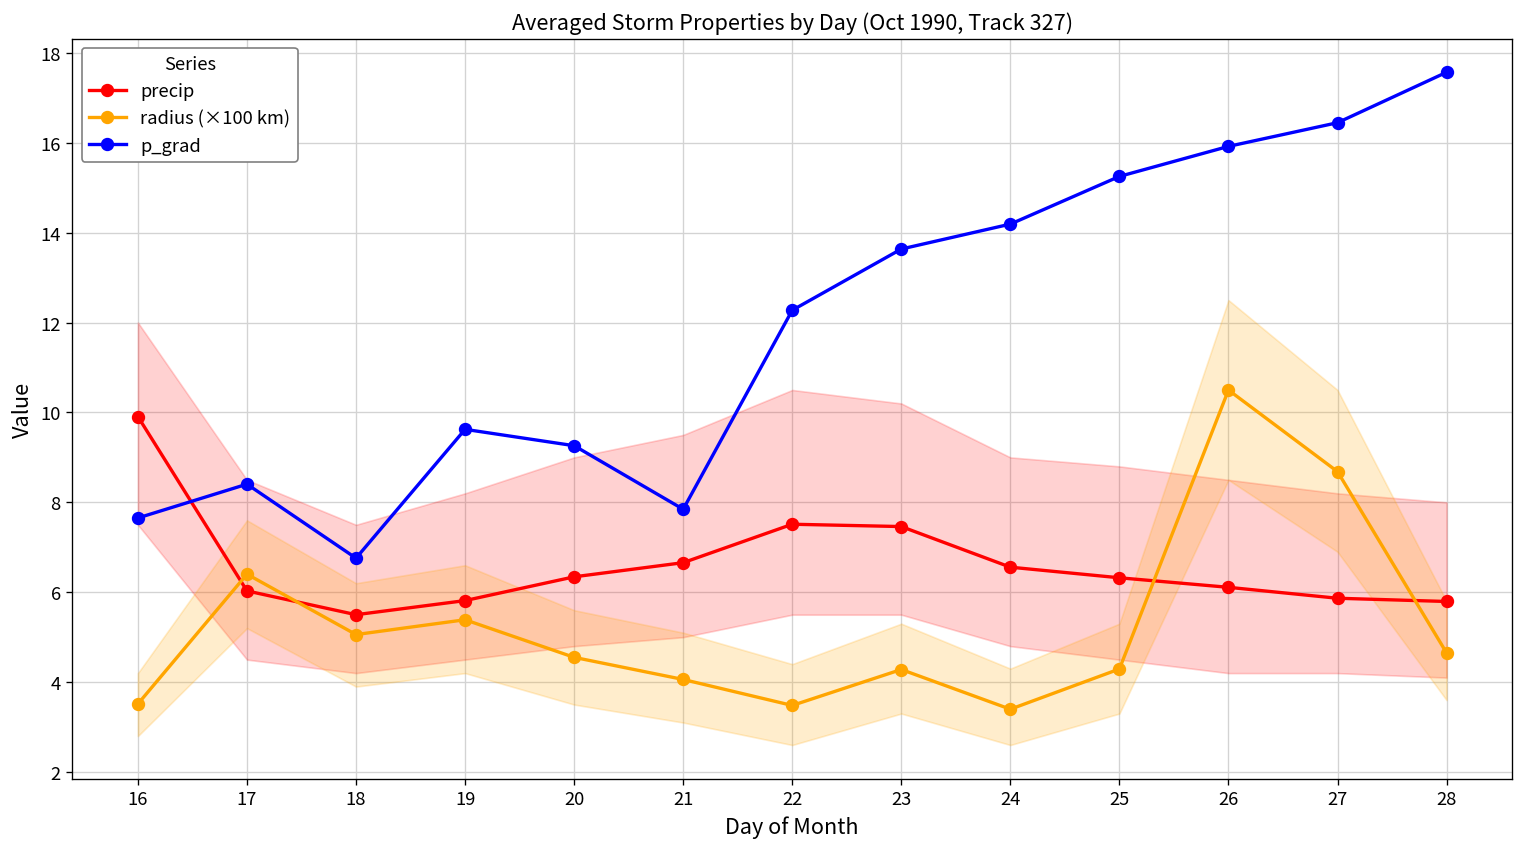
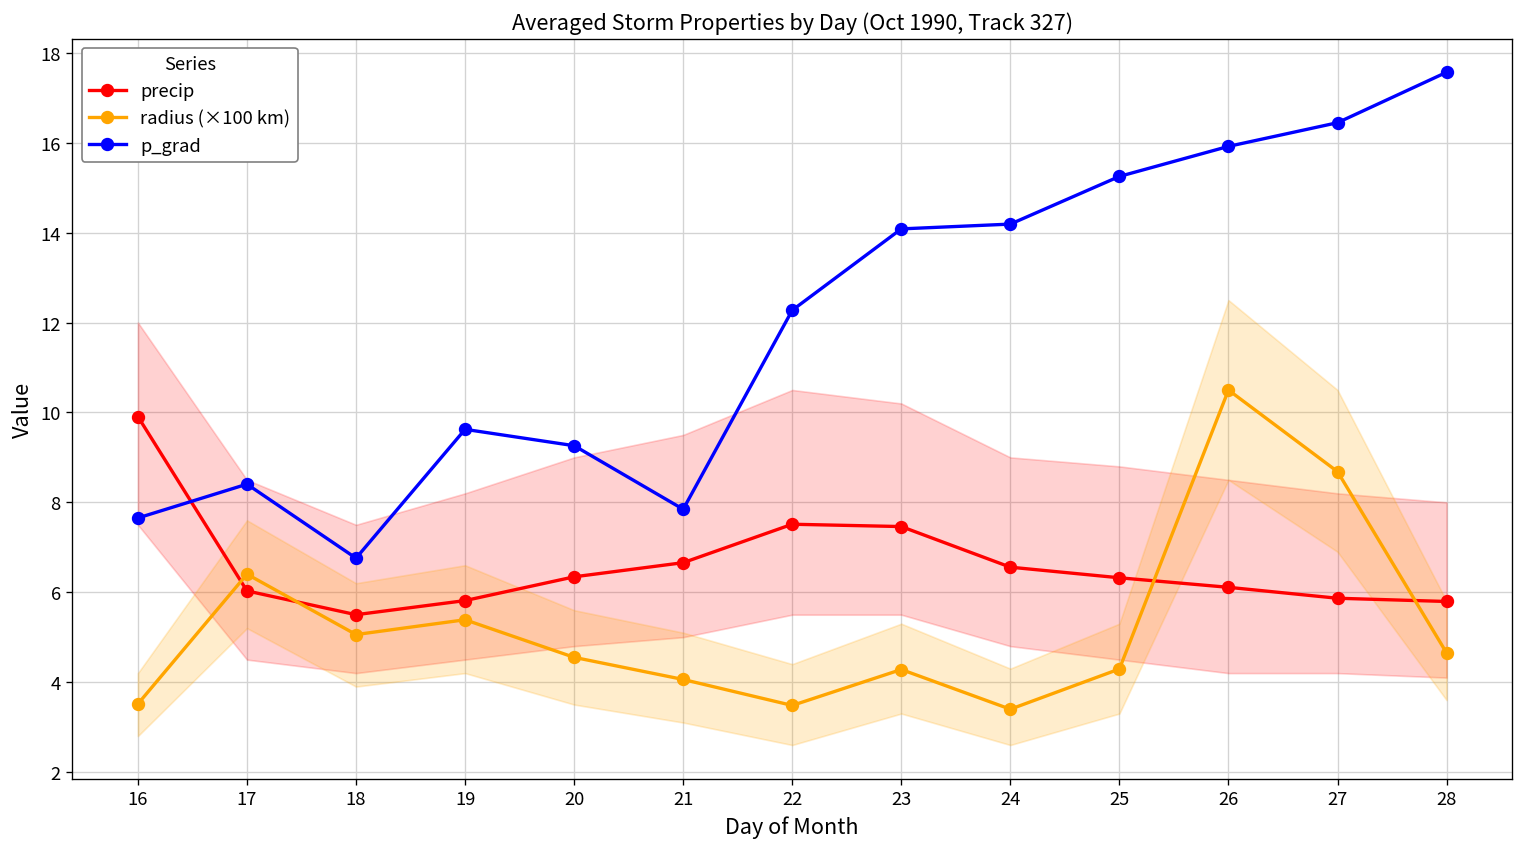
p_grad, 23: 13.6 -> 14.1
